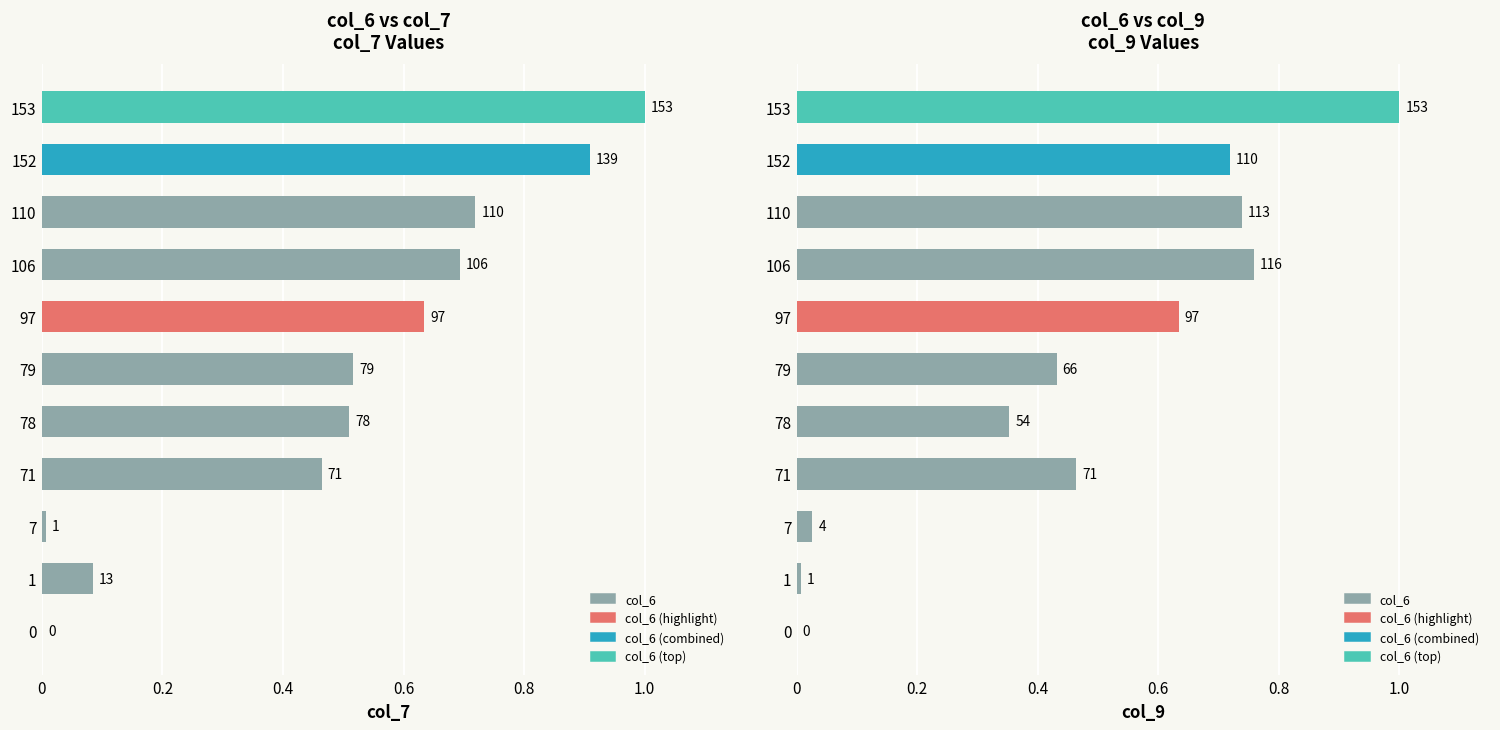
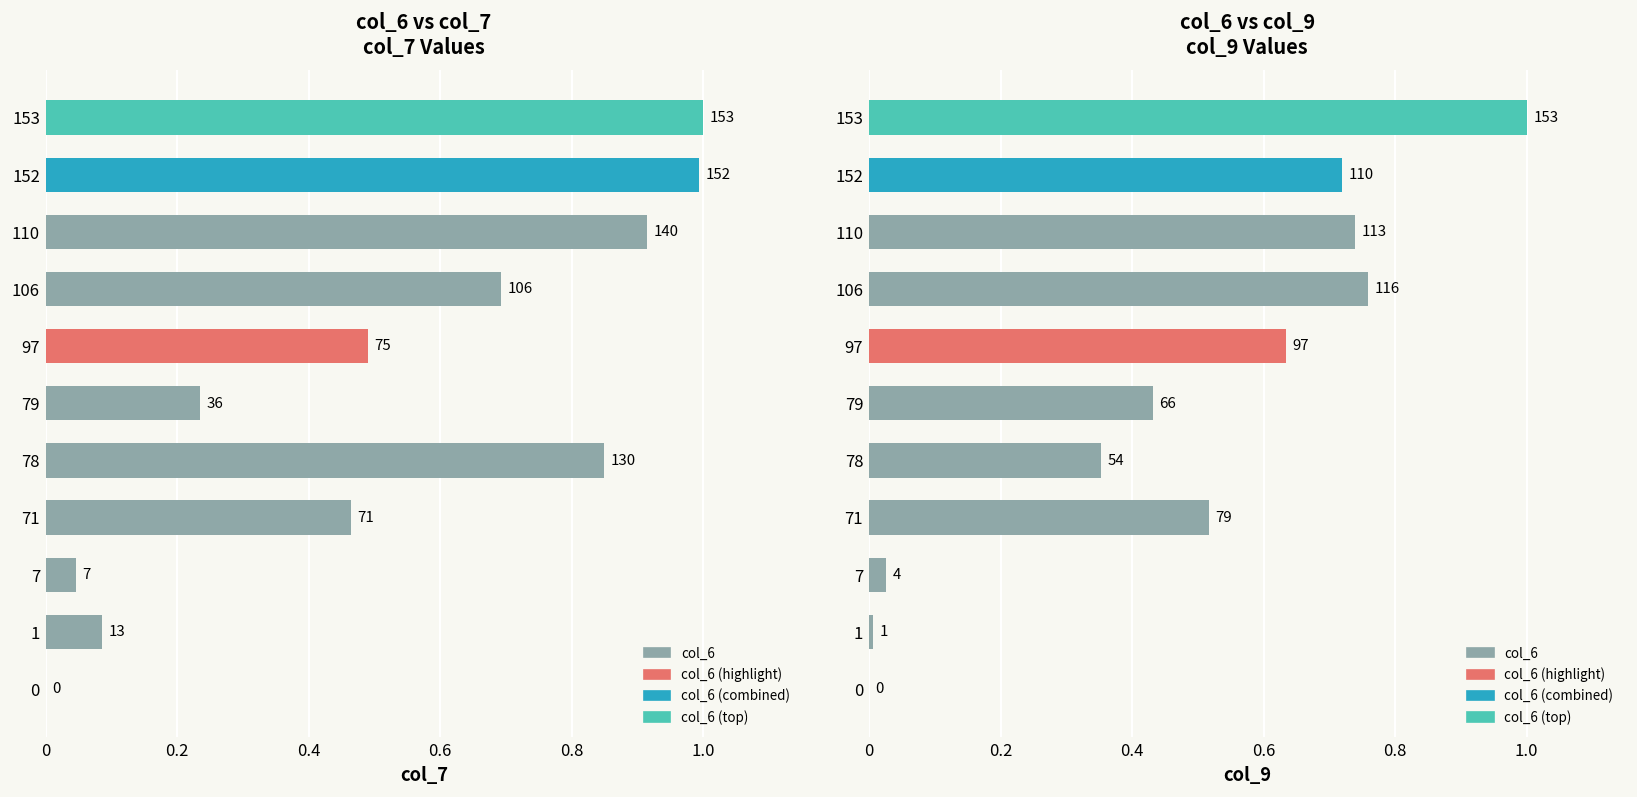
col_6 vs col_7 col_7 Values, 152: 139 -> 152
col_6 vs col_7 col_7 Values, 110: 110 -> 140
col_6 vs col_7 col_7 Values, 97: 97 -> 75
col_6 vs col_7 col_7 Values, 79: 79 -> 36
col_6 vs col_7 col_7 Values, 78: 78 -> 130
col_6 vs col_7 col_7 Values, 7: 1 -> 7
col_6 vs col_9 col_9 Values, 71: 71 -> 79
